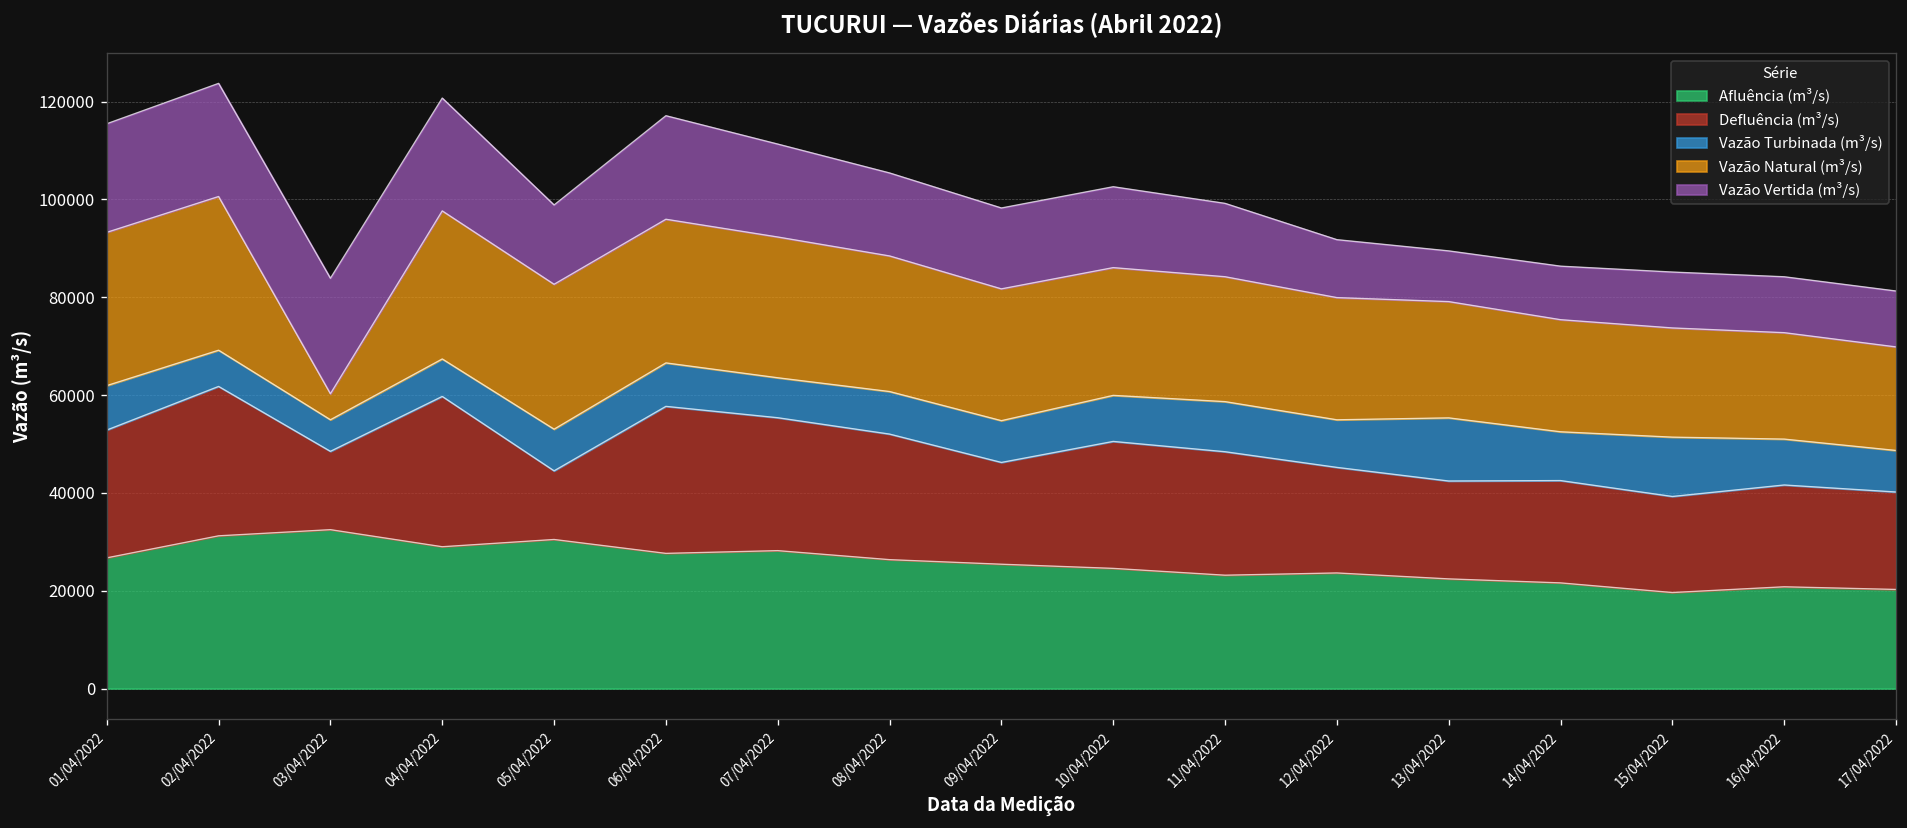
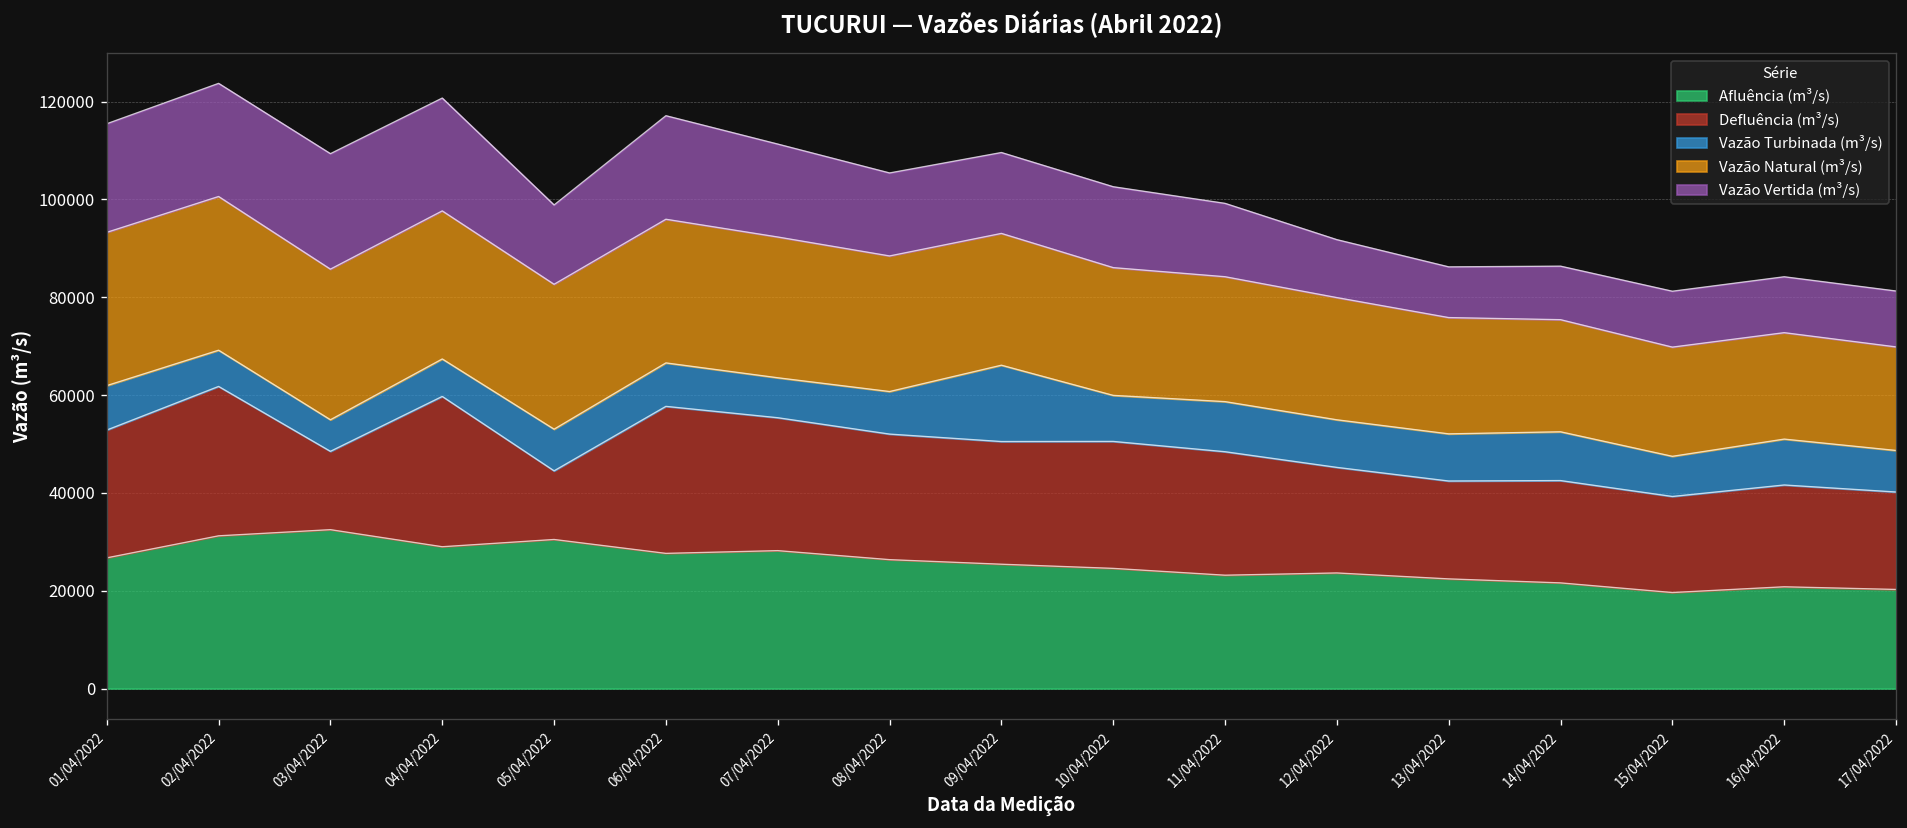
Vazão Natural (m³/s), 03/04/2022: 5000 -> 31000
Defluência (m³/s), 09/04/2022: 21000 -> 25000
Vazão Turbinada (m³/s), 09/04/2022: 9000 -> 16000
Vazão Turbinada (m³/s), 13/04/2022: 13000 -> 10000
Vazão Turbinada (m³/s), 15/04/2022: 12000 -> 8000
